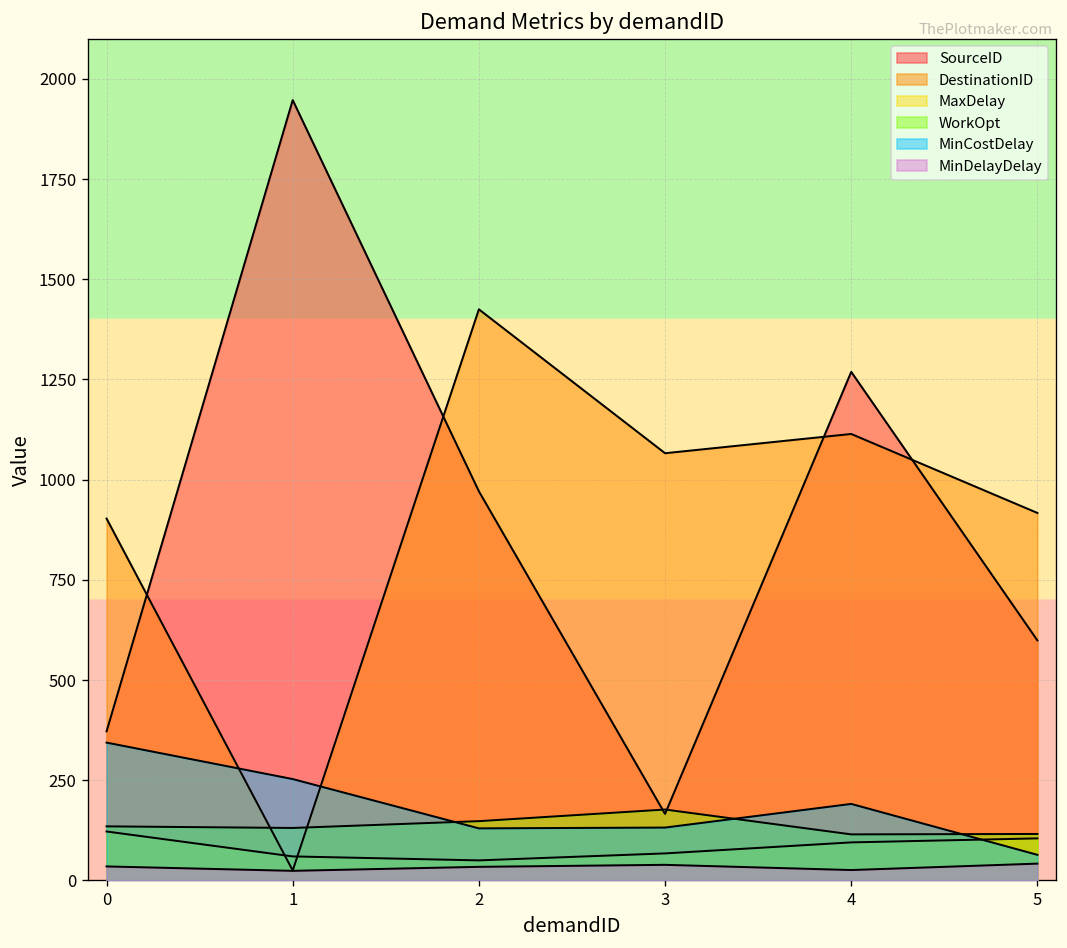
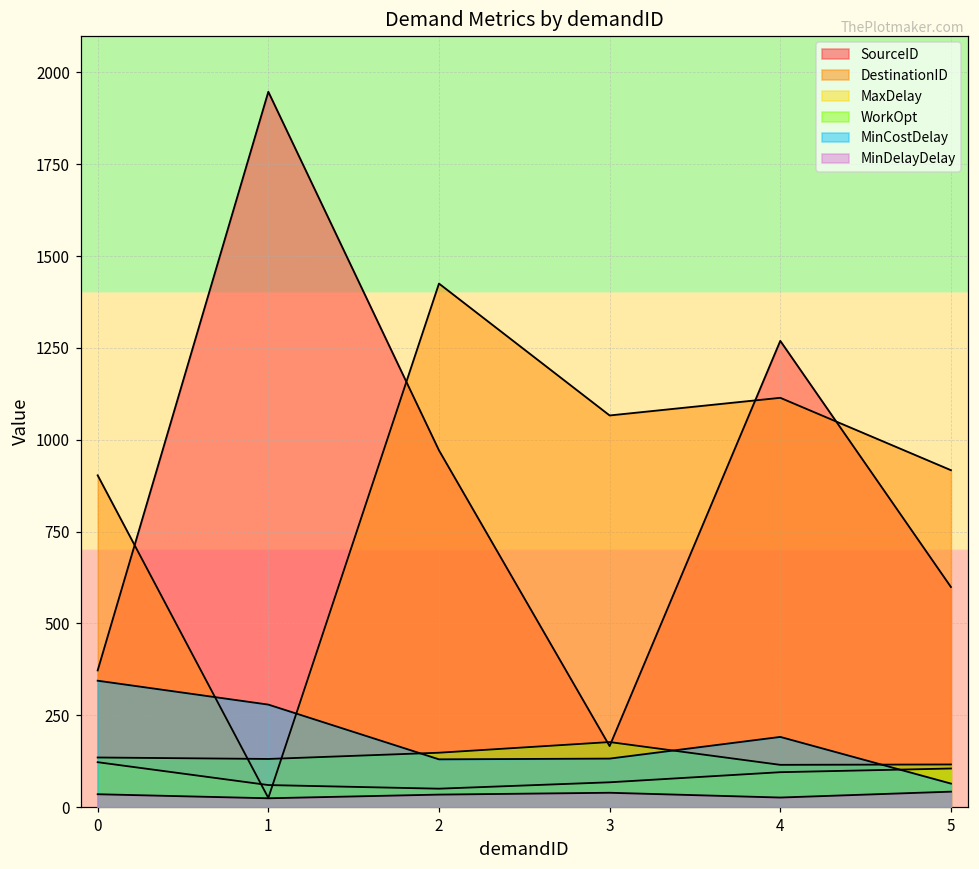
MinCostDelay, 1: 250 -> 280
